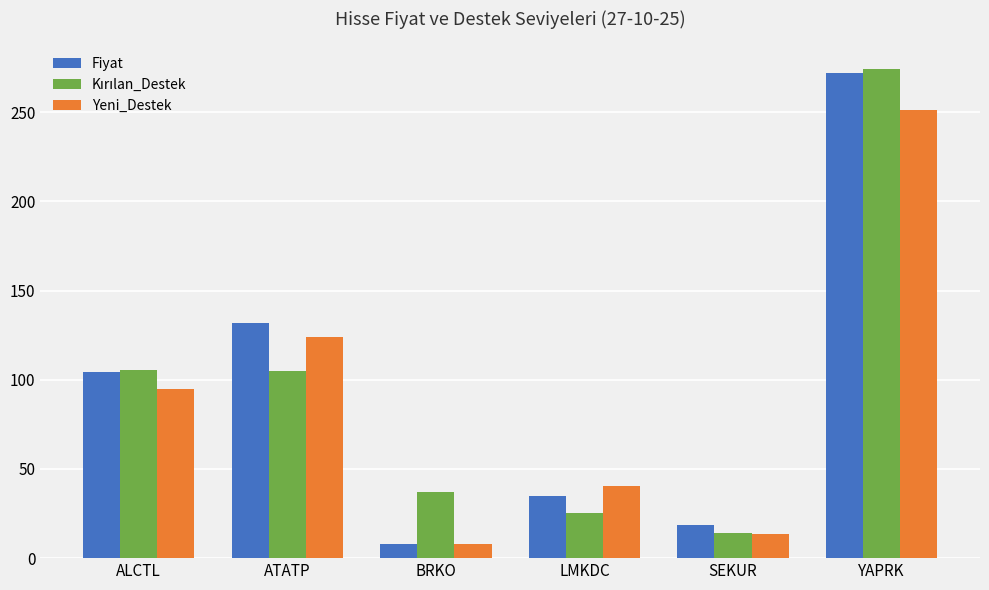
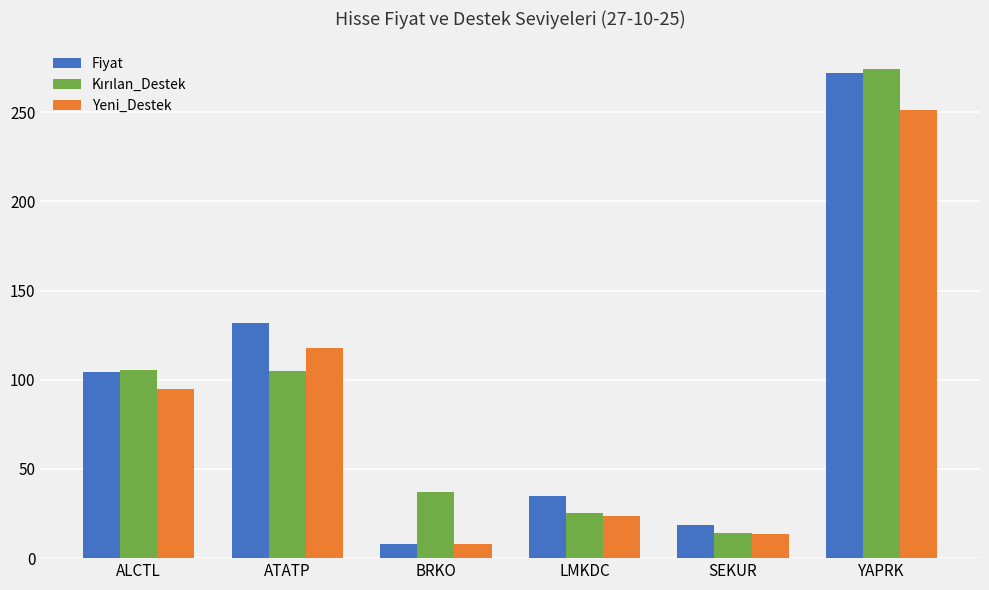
Yeni_Destek, ATATP: 124 -> 118
Yeni_Destek, LMKDC: 41 -> 24
